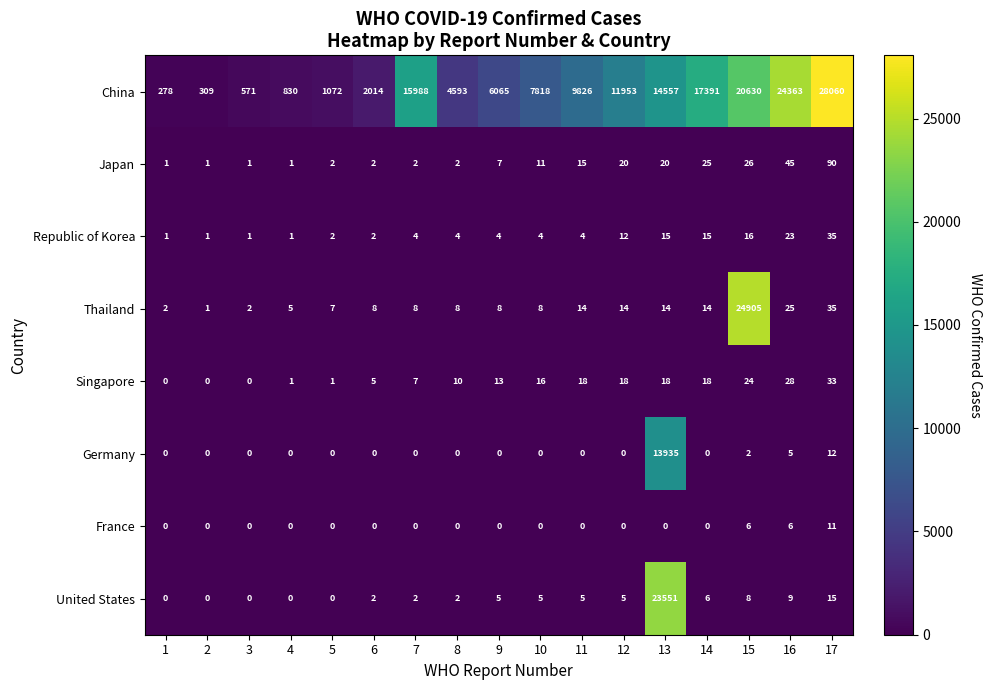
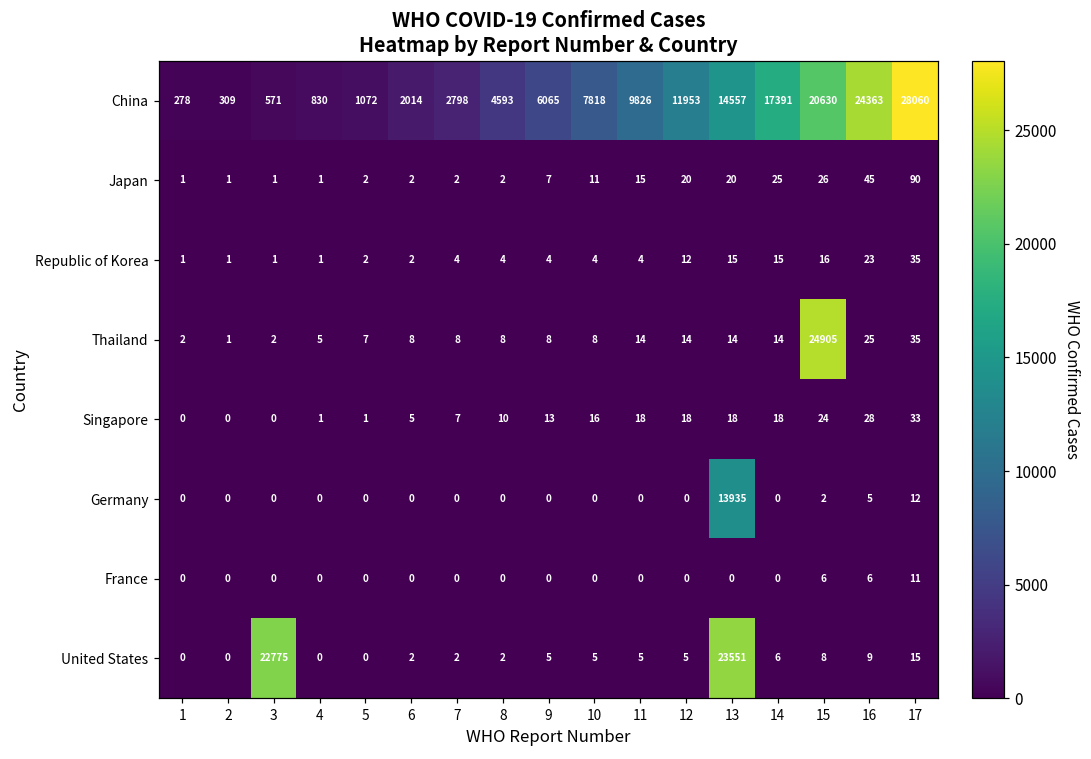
China, 7: 15988 -> 2798
United States, 3: 0 -> 22775
